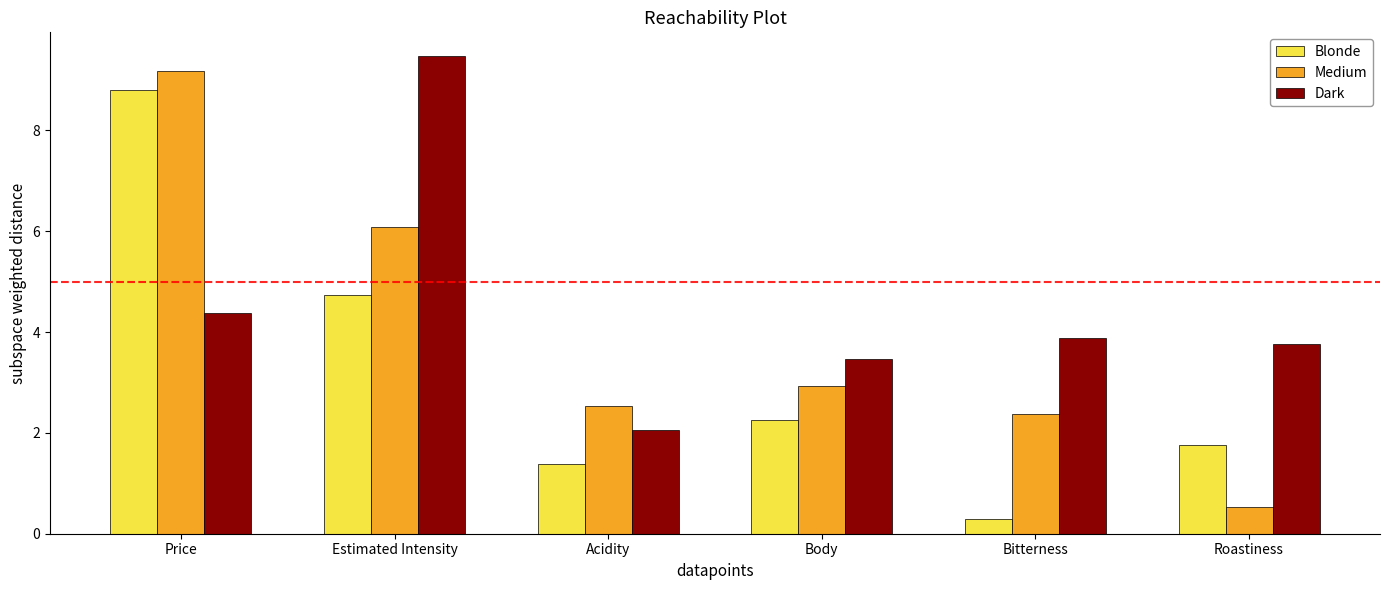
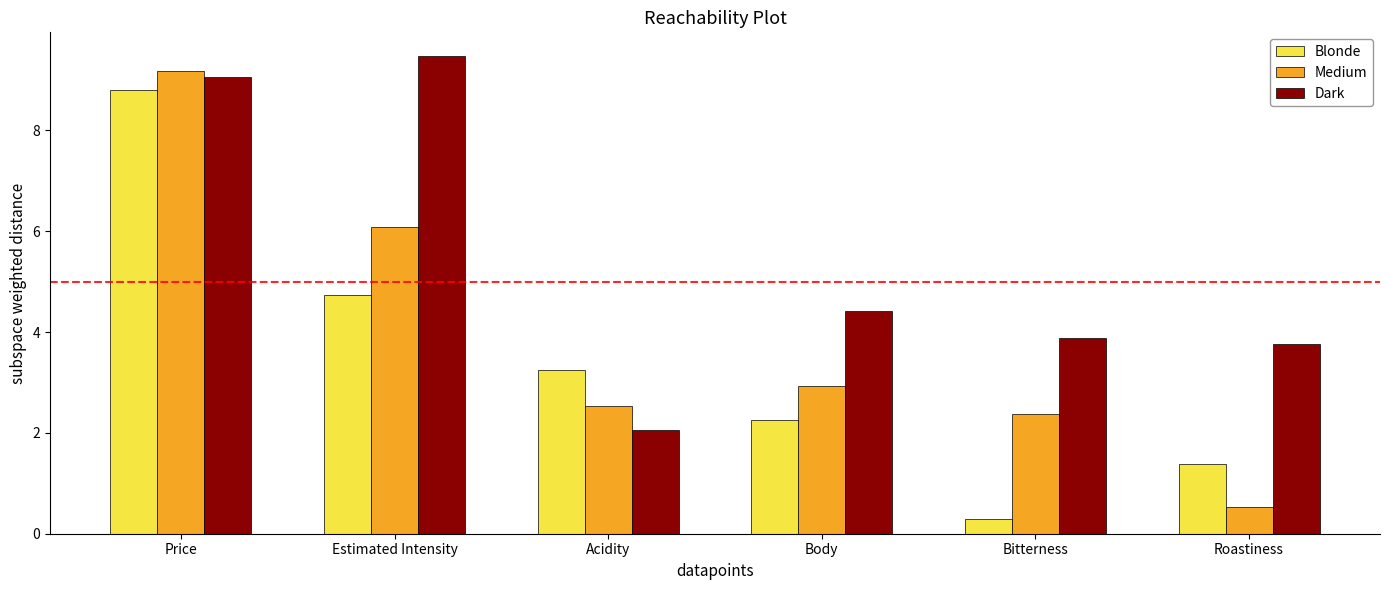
Dark, Price: 4.4 -> 9.1
Blonde, Acidity: 1.4 -> 3.3
Dark, Body: 3.5 -> 4.4
Blonde, Roastiness: 1.8 -> 1.4
